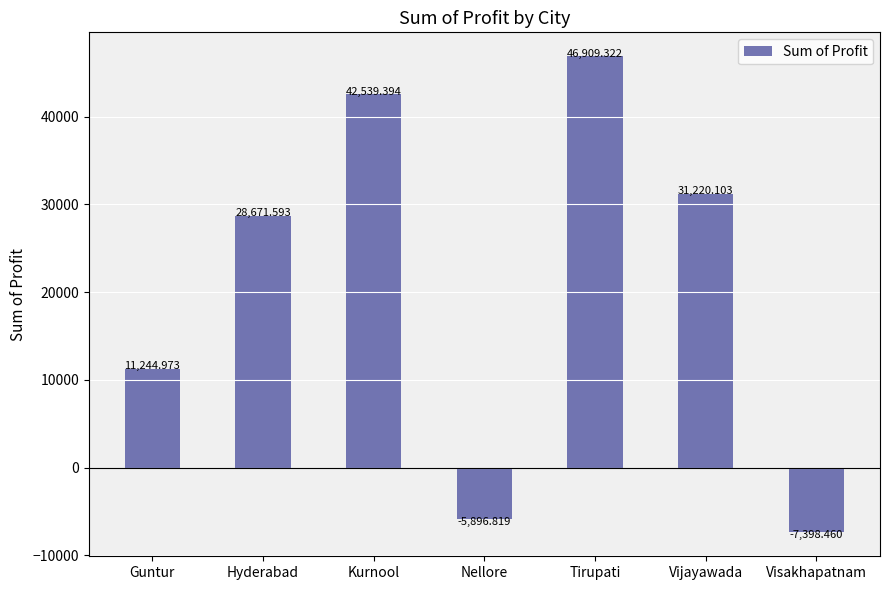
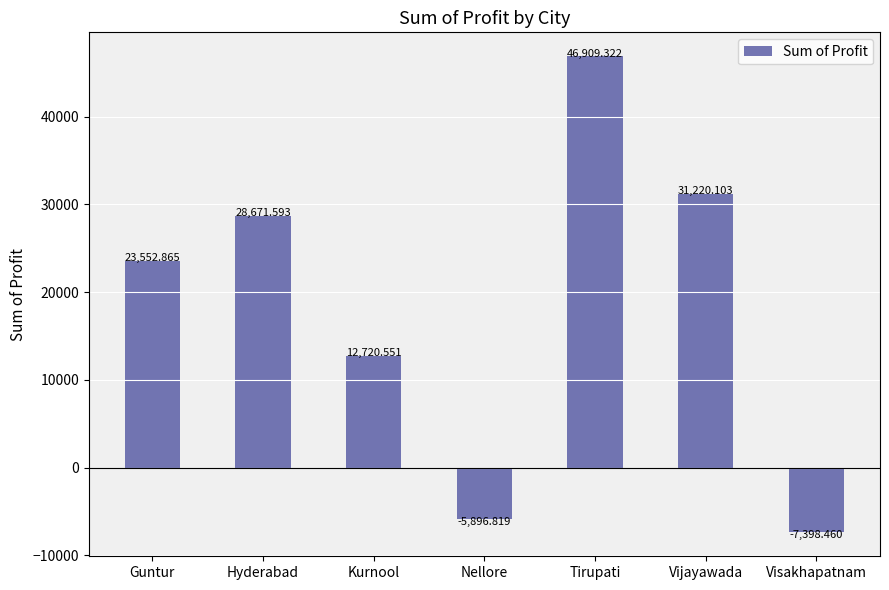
Guntur: 11,244.973 -> 23,552.865
Kurnool: 42,539.394 -> 12,720.551
